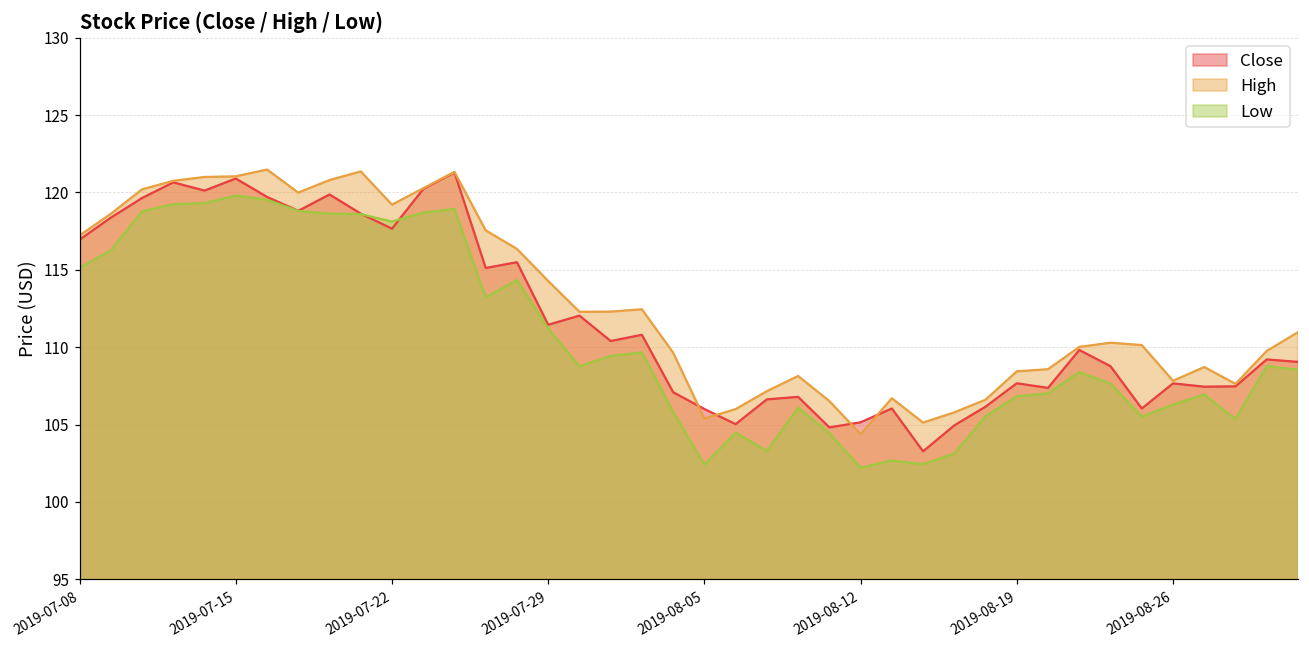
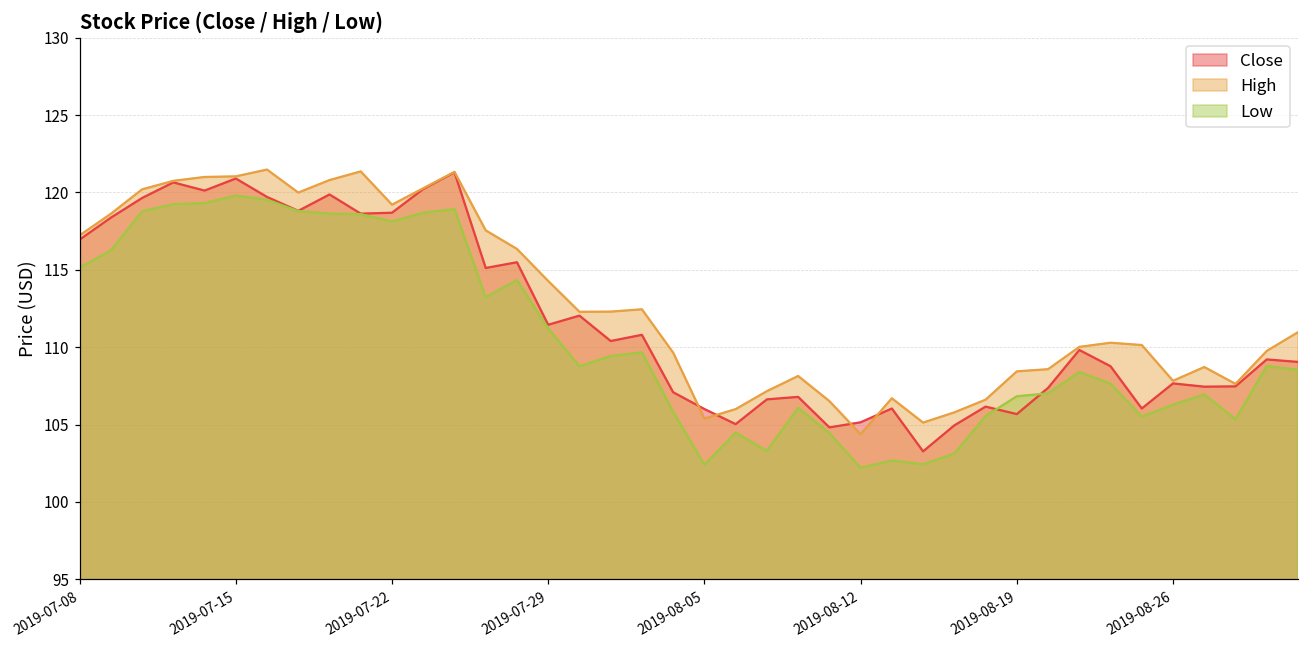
Close, 2019-07-22: 117.7 -> 118.7
Close, 2019-08-19: 107.7 -> 105.7
